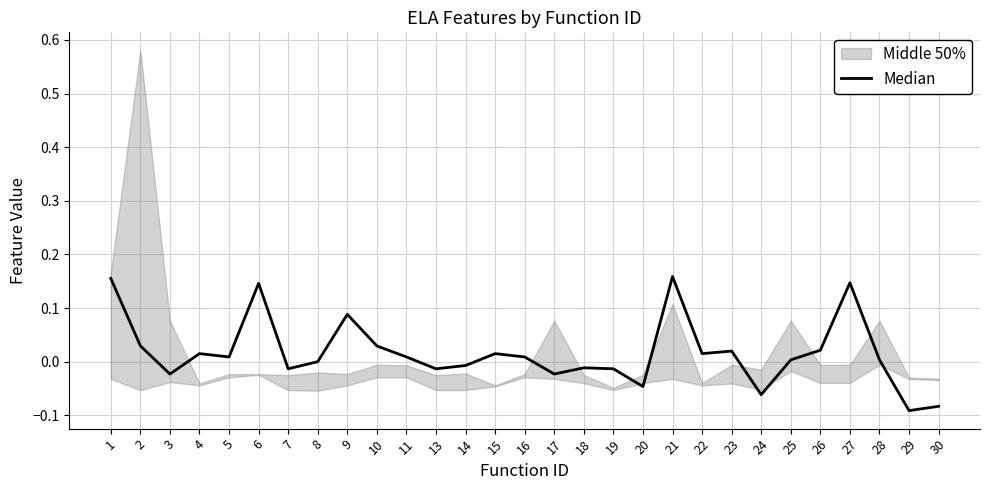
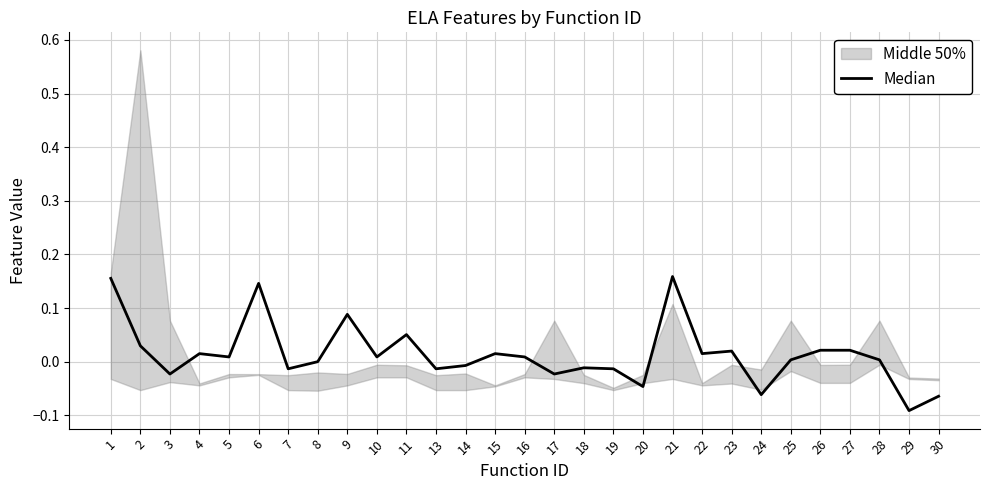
Median, 10: 0.03 -> 0.01
Median, 11: 0.01 -> 0.05
Median, 27: 0.15 -> 0.02
Median, 30: -0.08 -> -0.06
